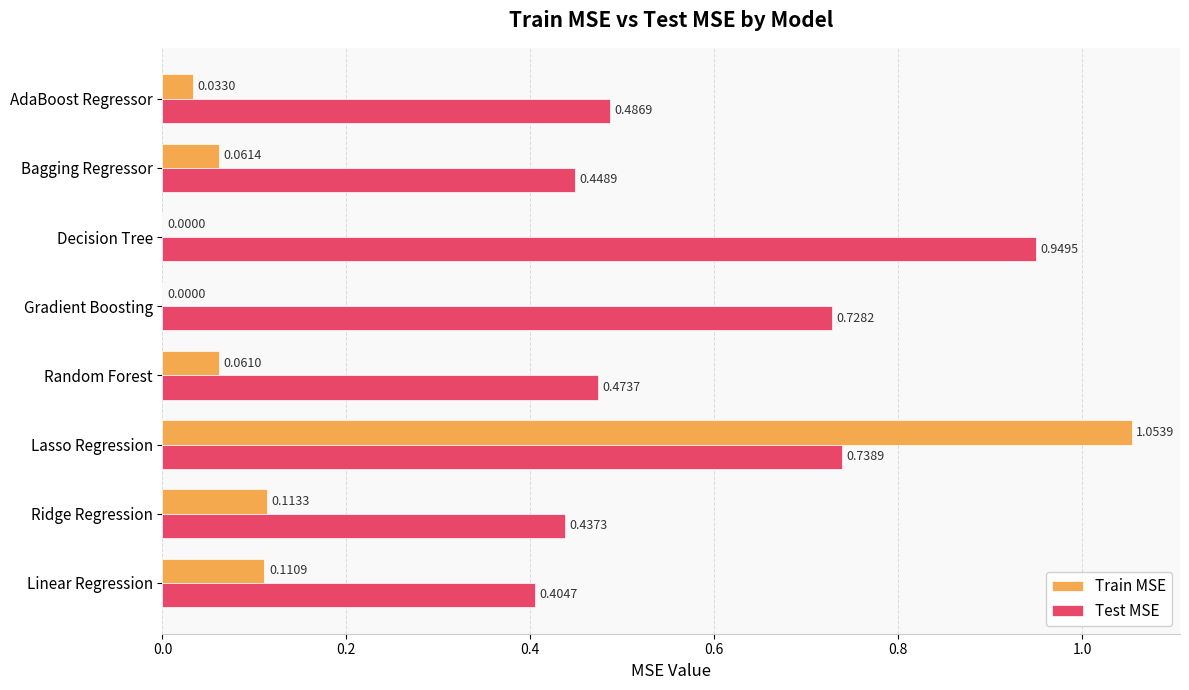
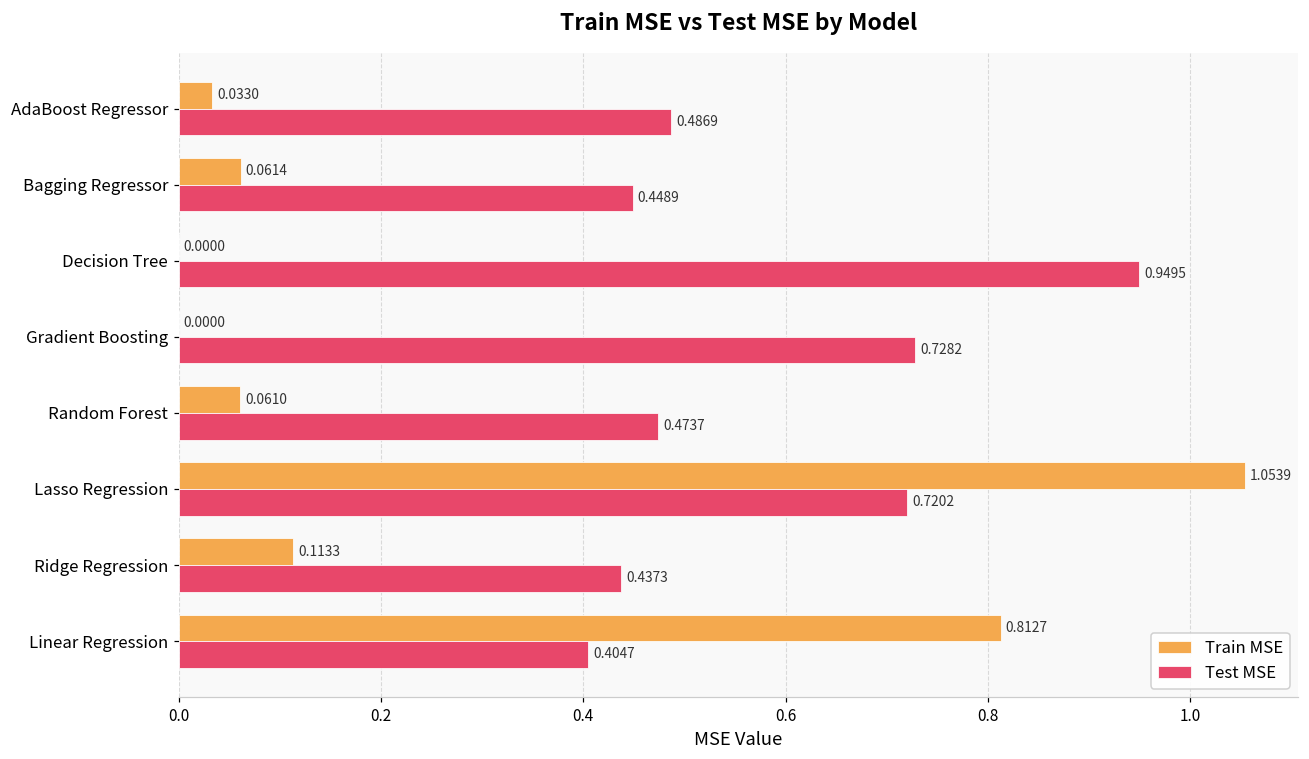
Test MSE, Lasso Regression: 0.7389 -> 0.7202
Train MSE, Linear Regression: 0.1109 -> 0.8127
